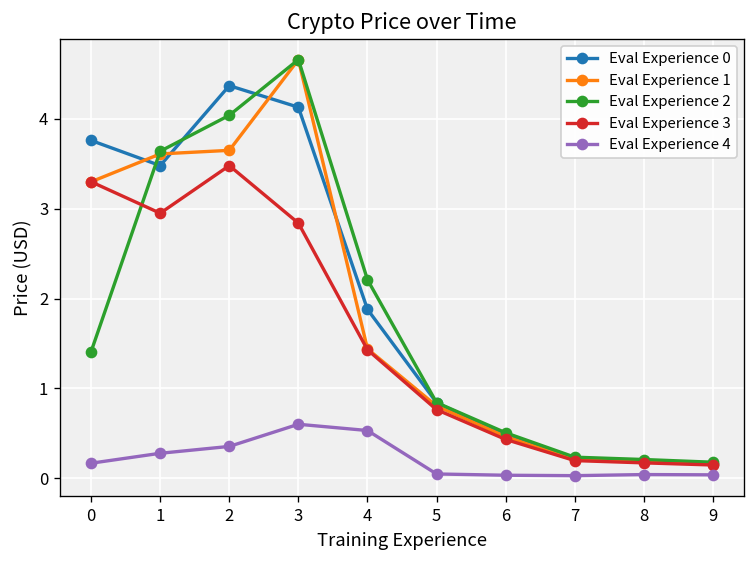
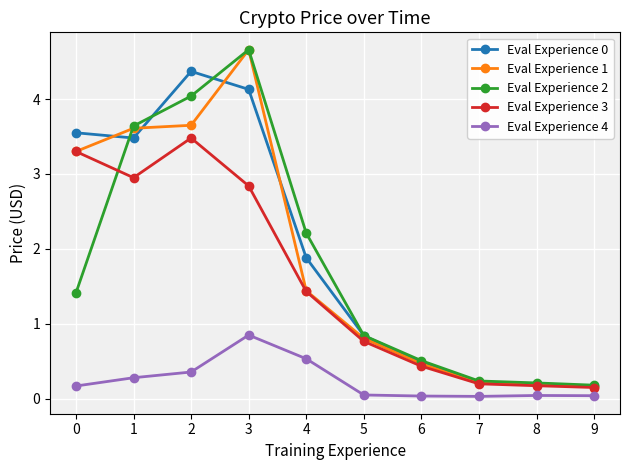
Eval Experience 0, 0: 3.8 -> 3.6
Eval Experience 4, 3: 0.6 -> 0.8
